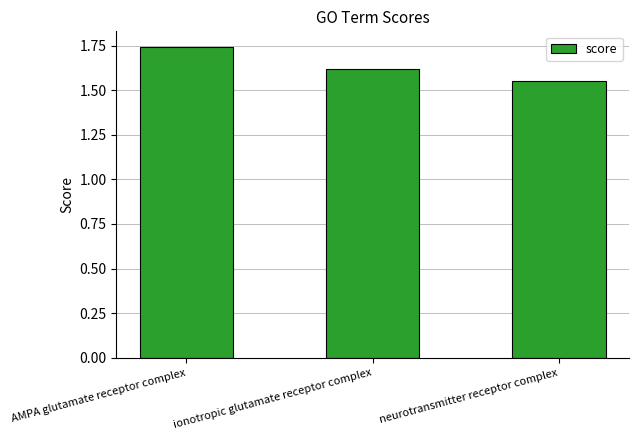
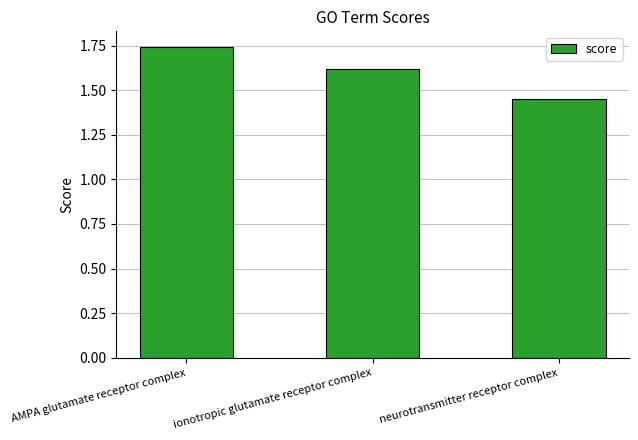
neurotransmitter receptor complex: 1.55 -> 1.45
